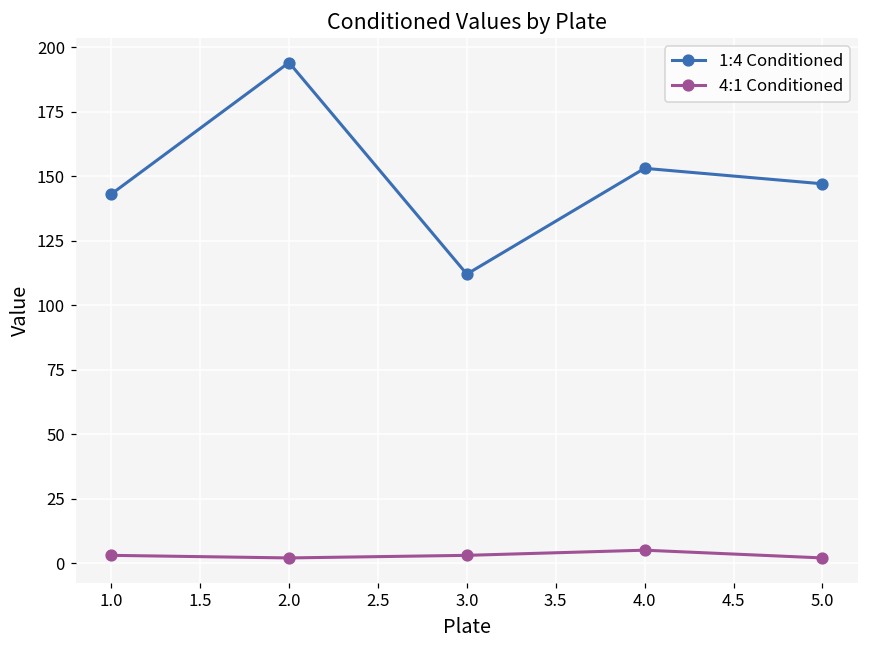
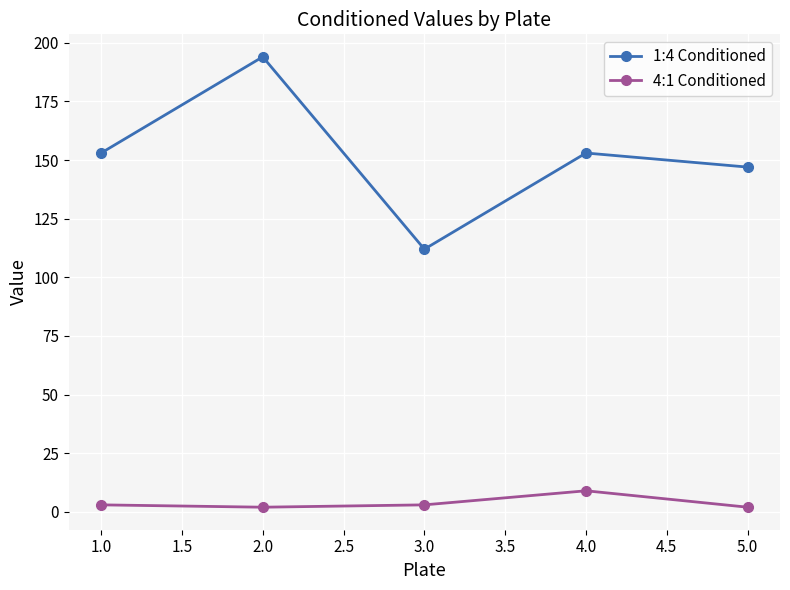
1:4 Conditioned, 1.0: 143 -> 153
4:1 Conditioned, 4.0: 5 -> 9
